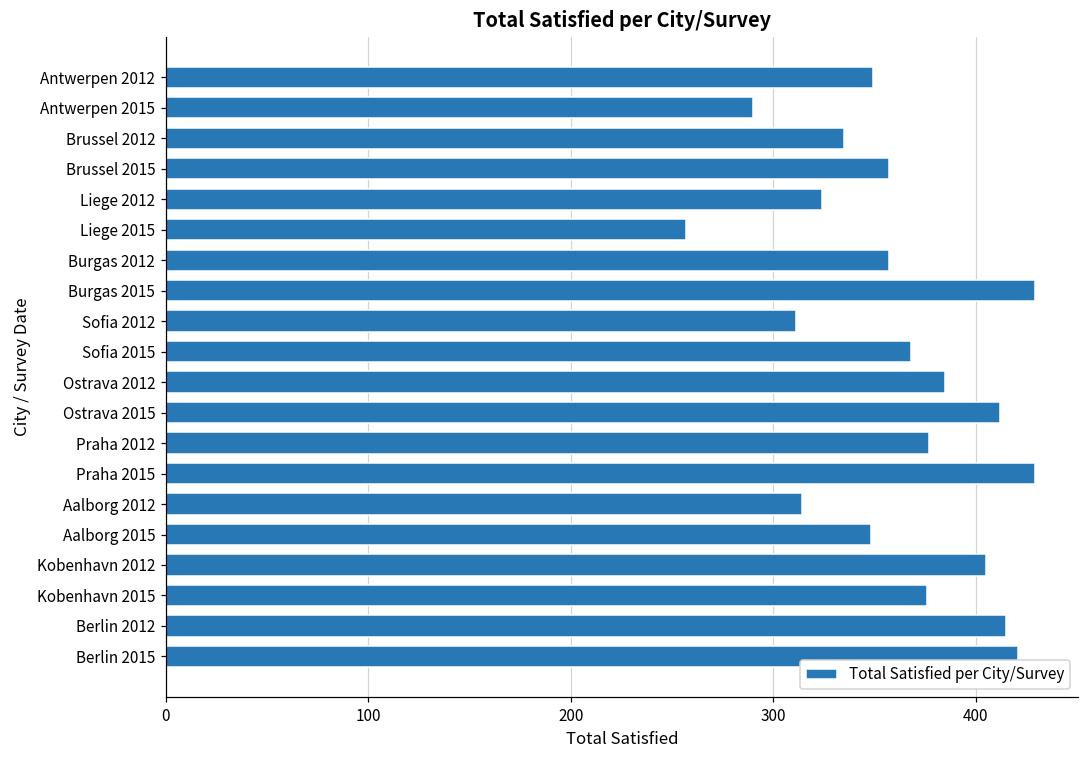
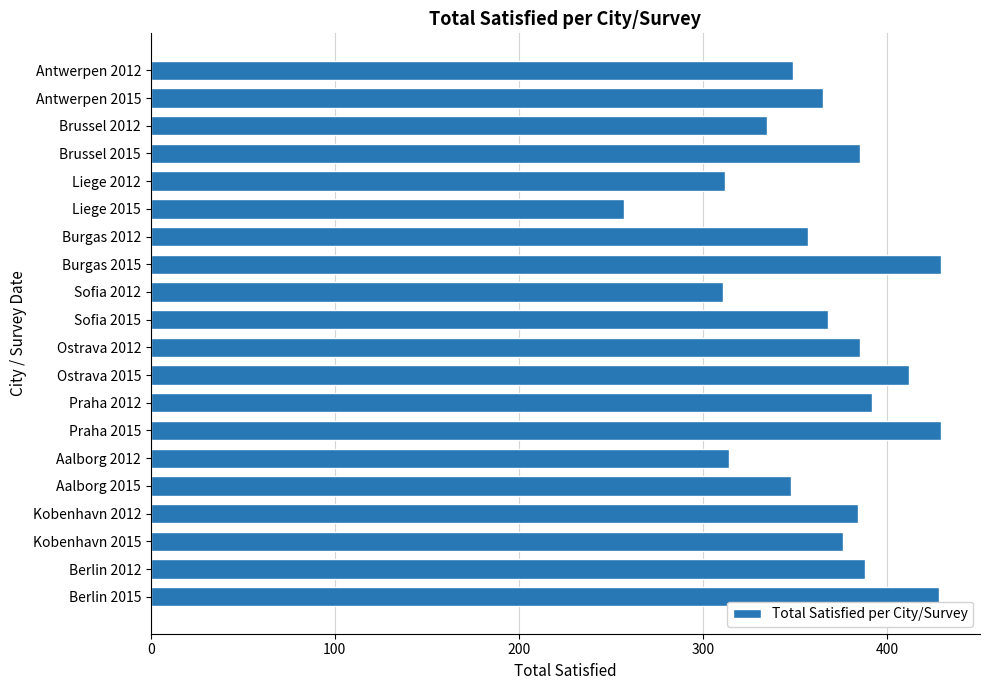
Antwerpen 2015: 290 -> 365
Brussel 2015: 357 -> 385
Liege 2012: 324 -> 312
Praha 2012: 377 -> 392
Kobenhavn 2012: 405 -> 384
Berlin 2012: 415 -> 388
Berlin 2015: 421 -> 428
